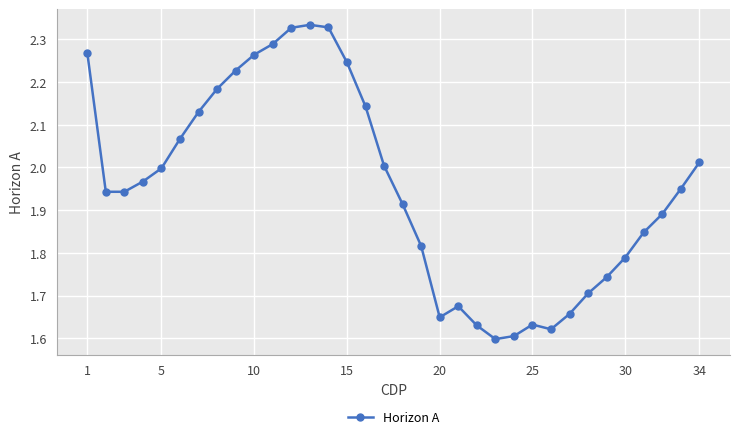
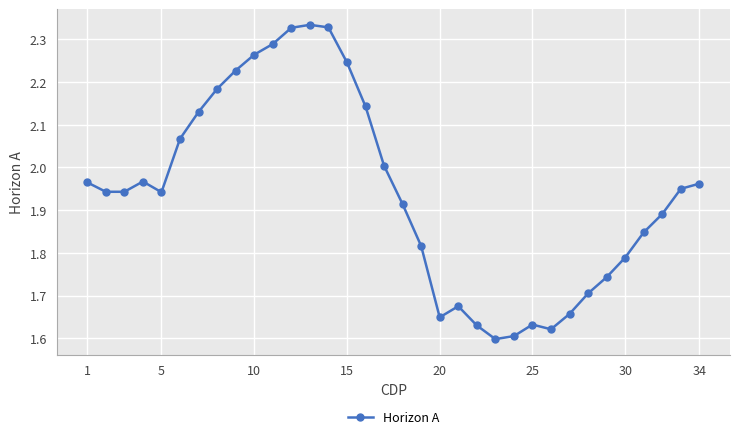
1: 2.27 -> 1.97
5: 2.00 -> 1.94
34: 2.01 -> 1.96
